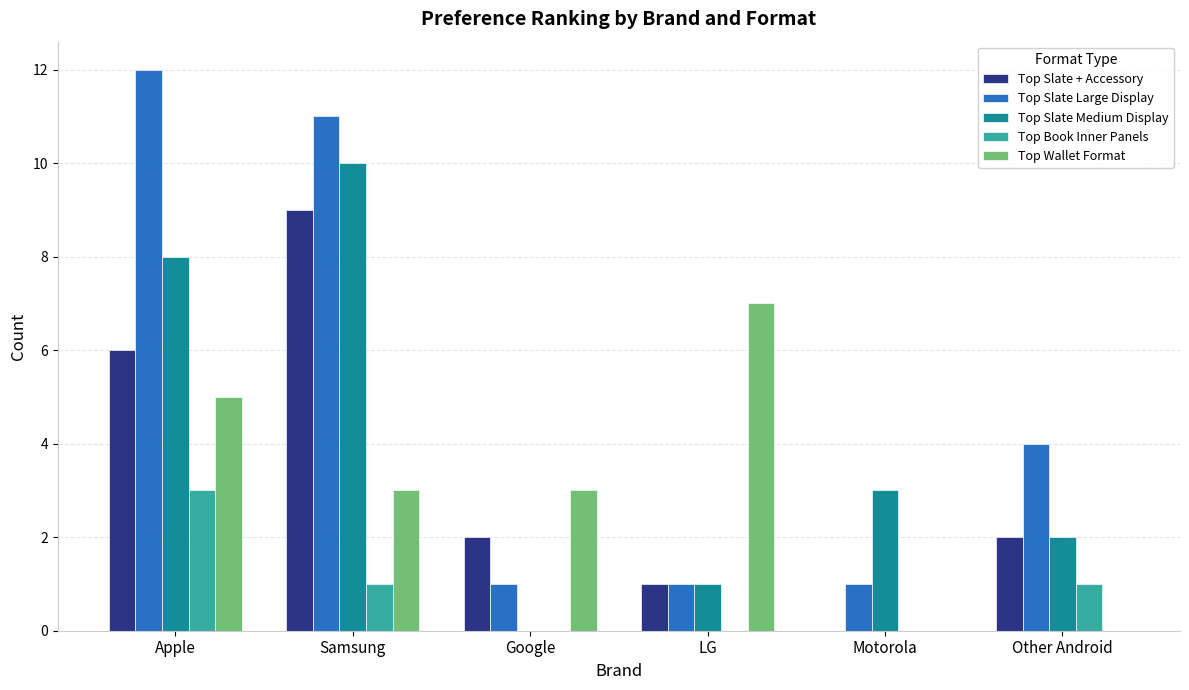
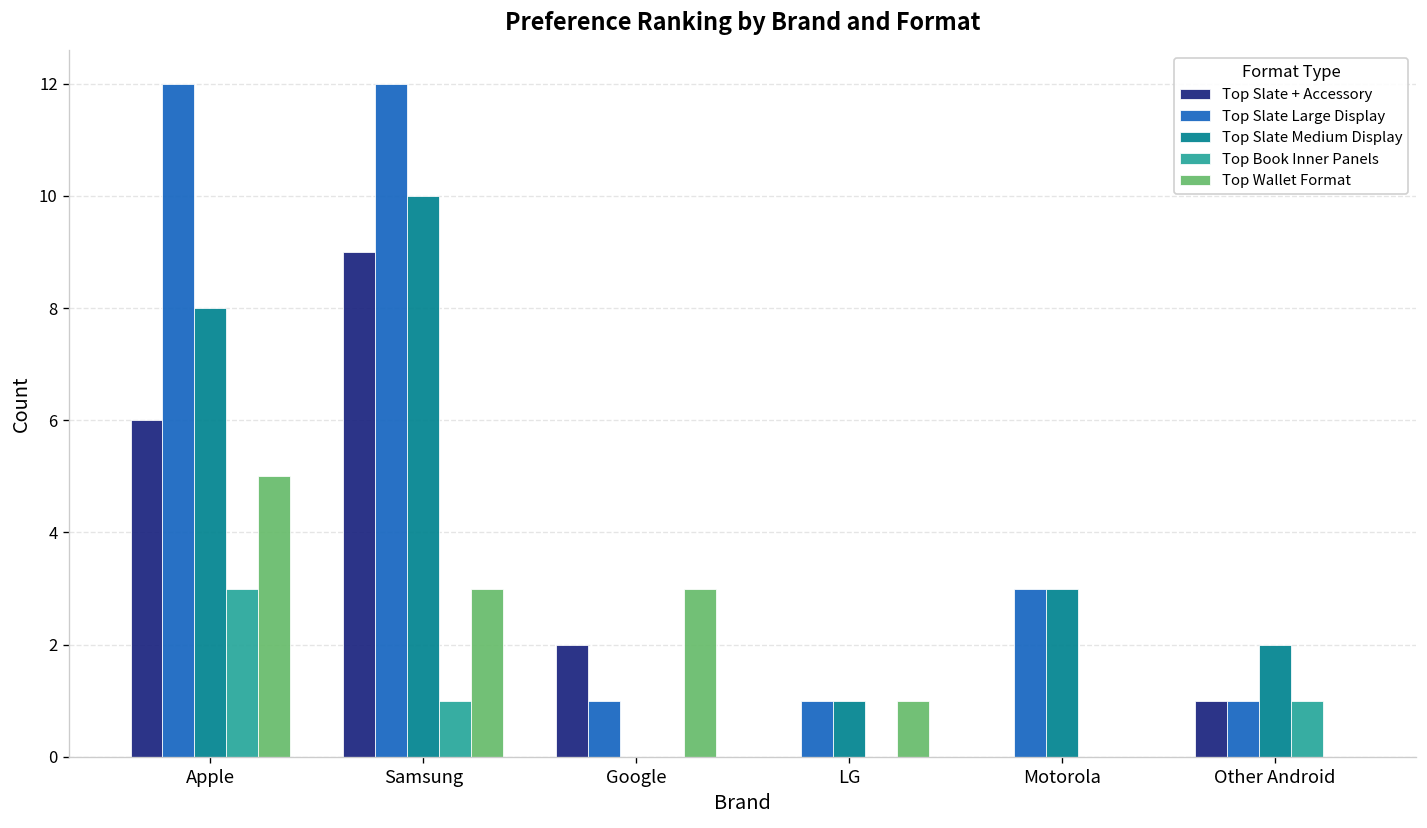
Top Slate Large Display, Samsung: 11 -> 12
Top Slate + Accessory, LG: 1 -> 0
Top Wallet Format, LG: 7 -> 1
Top Slate Large Display, Motorola: 1 -> 3
Top Slate + Accessory, Other Android: 2 -> 1
Top Slate Large Display, Other Android: 4 -> 1
